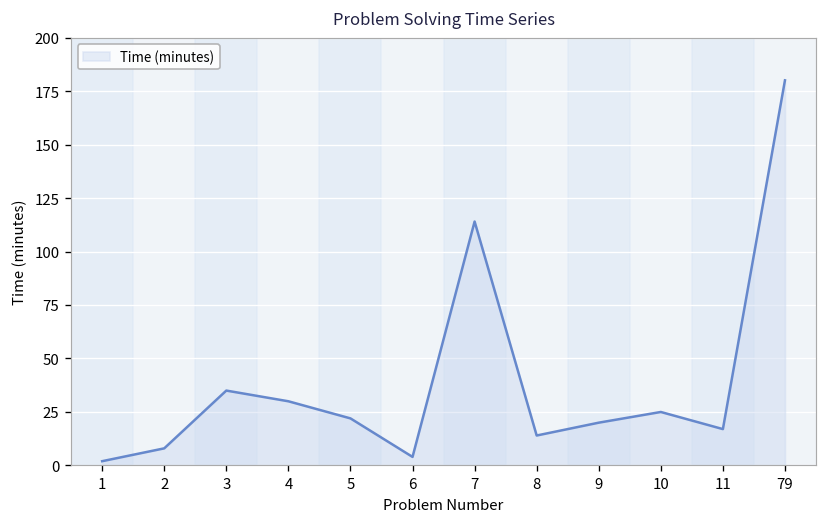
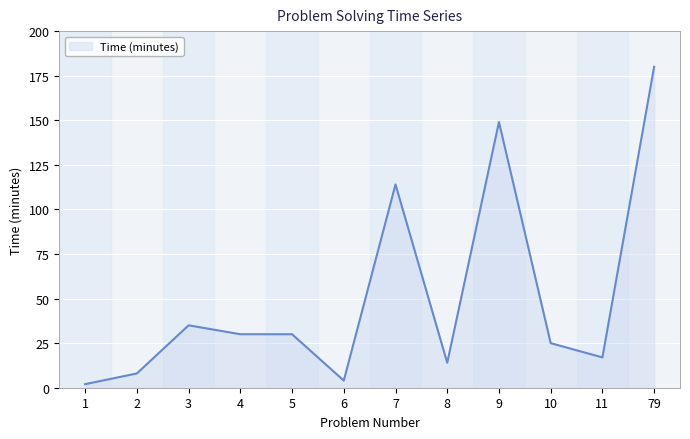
5: 22 -> 30
9: 20 -> 149
